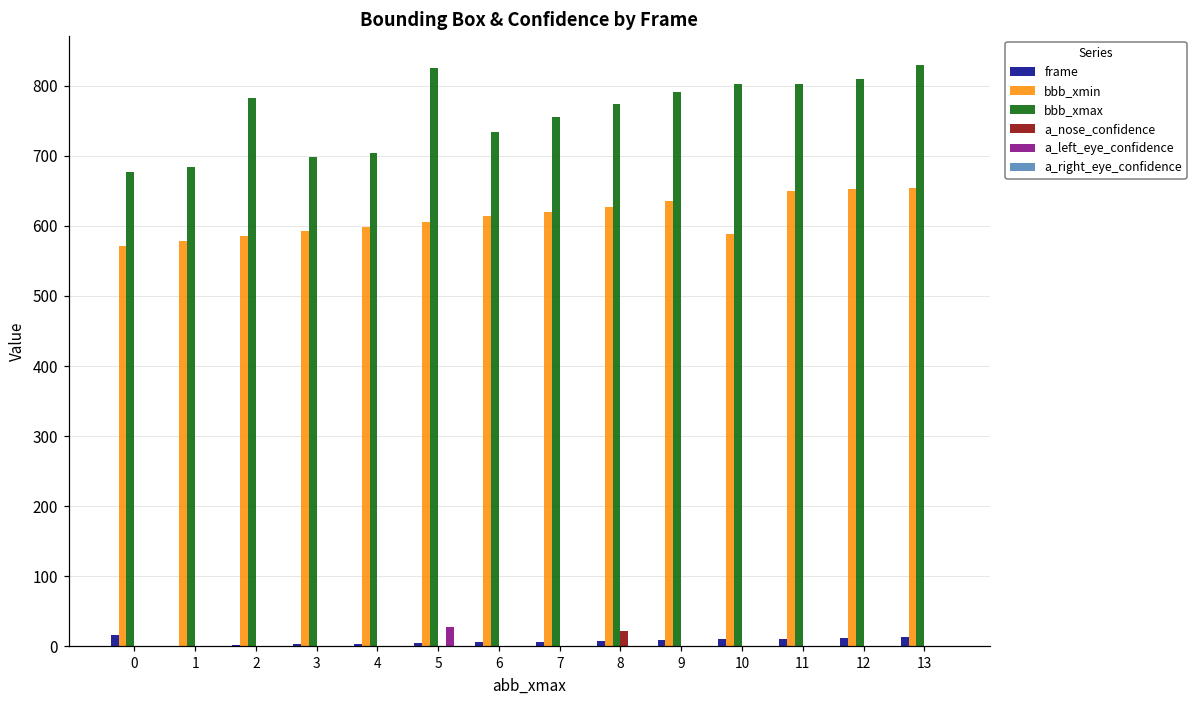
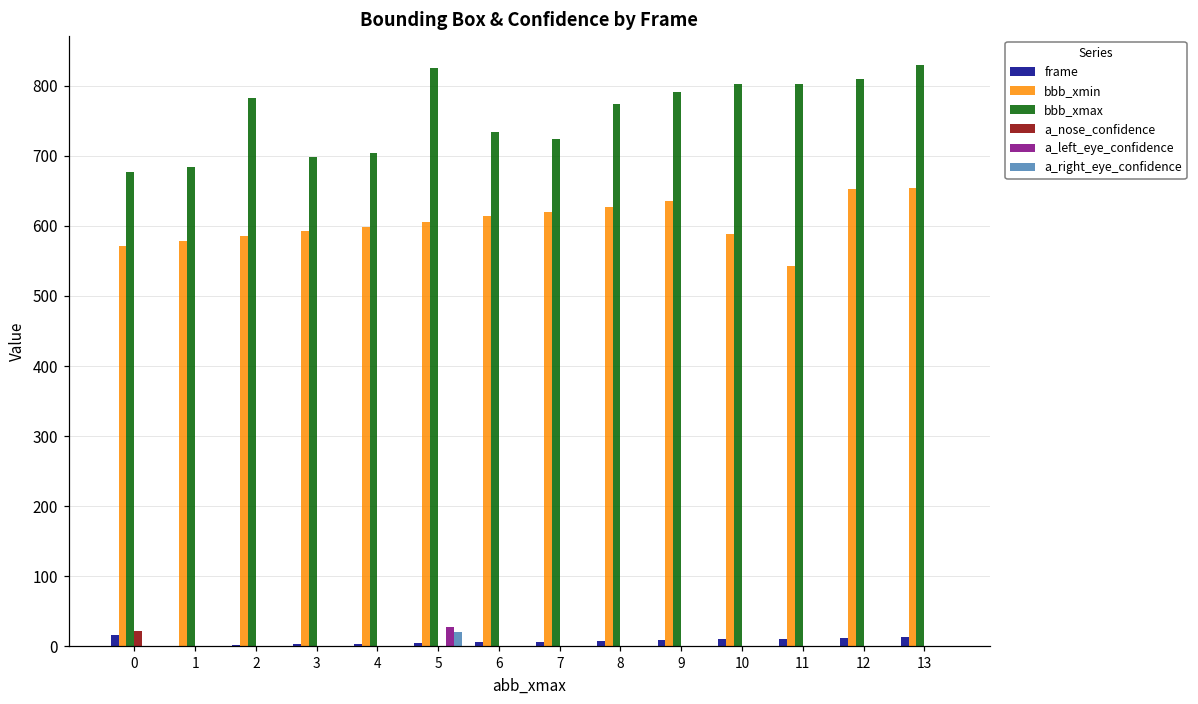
a_nose_confidence, 0: 0 -> 20
a_right_eye_confidence, 5: 0 -> 20
bbb_xmax, 7: 760 -> 720
a_nose_confidence, 8: 20 -> 0
bbb_xmin, 11: 650 -> 540
